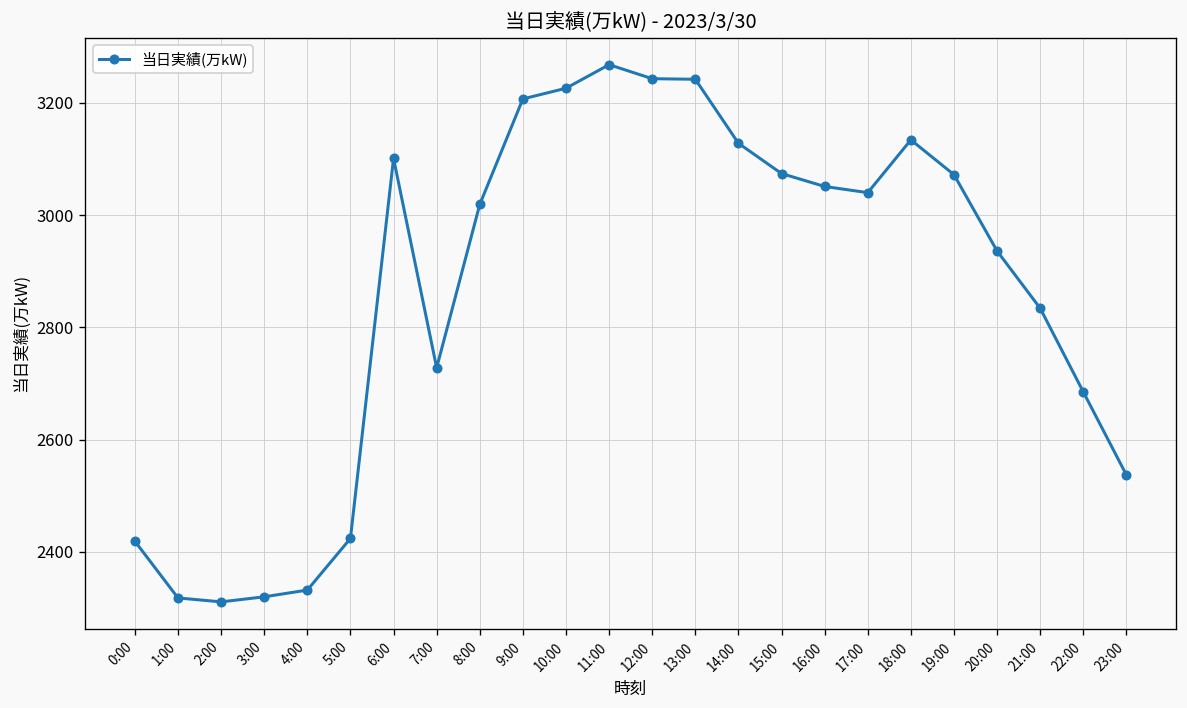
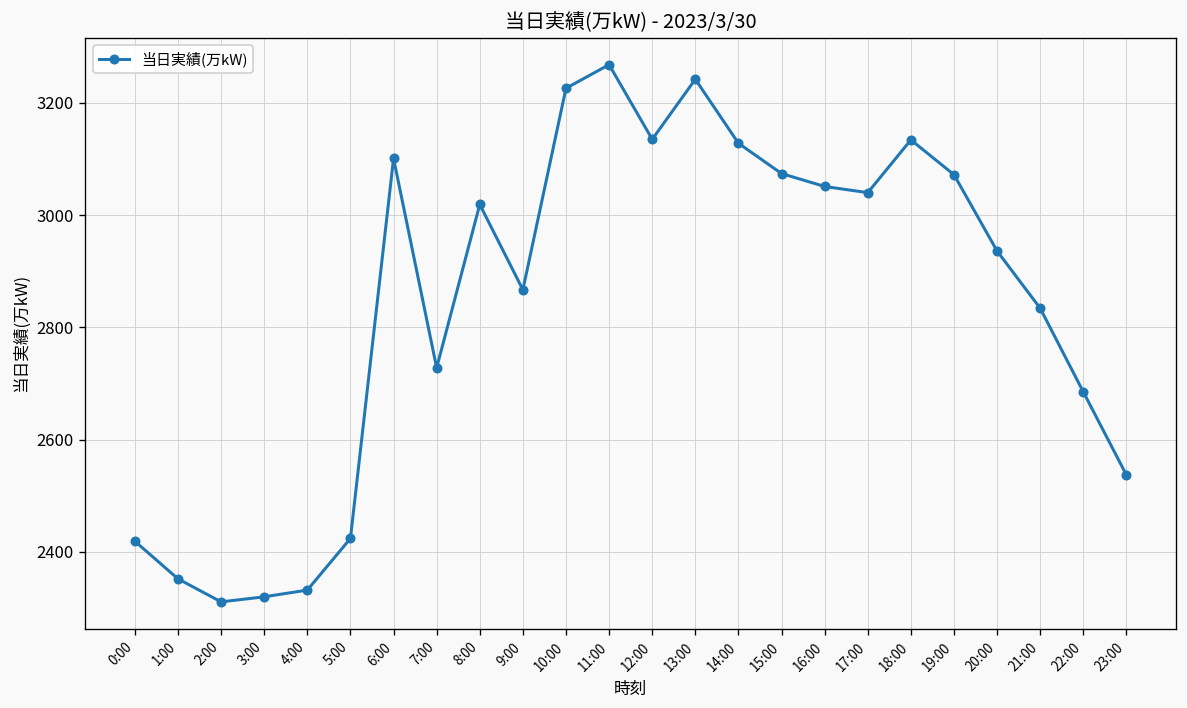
1:00: 2320 -> 2350
9:00: 3210 -> 2870
12:00: 3240 -> 3140
